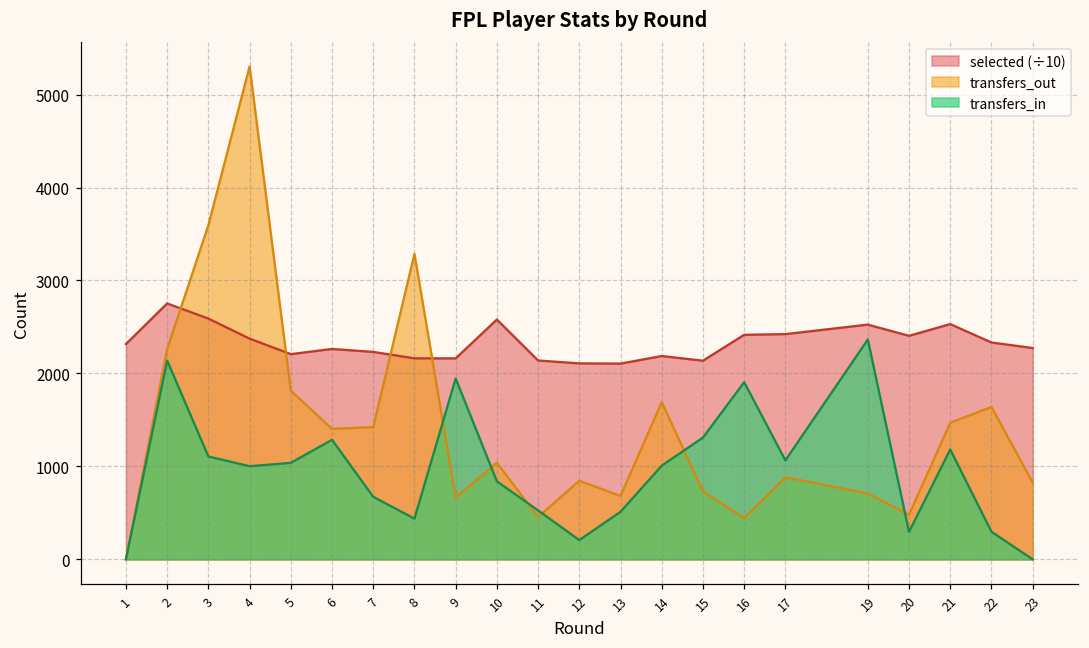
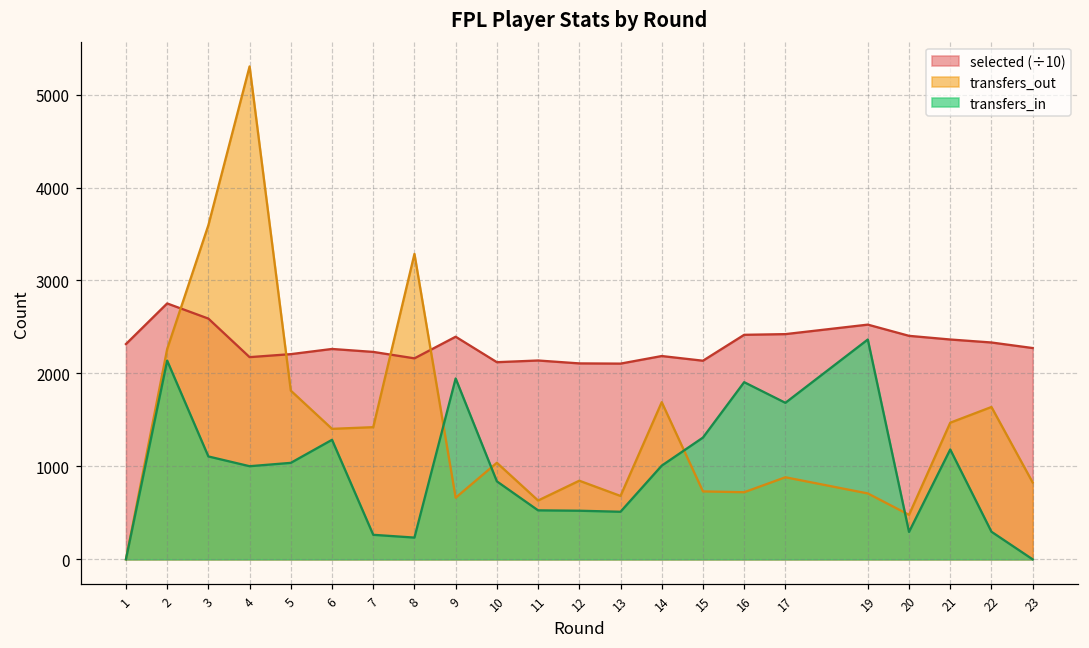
selected (÷10), 4: 2400 -> 2200
transfers_in, 7: 700 -> 300
transfers_in, 8: 400 -> 200
selected (÷10), 9: 2200 -> 2400
selected (÷10), 10: 2600 -> 2100
transfers_out, 11: 500 -> 600
transfers_in, 12: 200 -> 500
transfers_out, 16: 400 -> 700
transfers_in, 17: 1100 -> 1700
selected (÷10), 21: 2500 -> 2400
